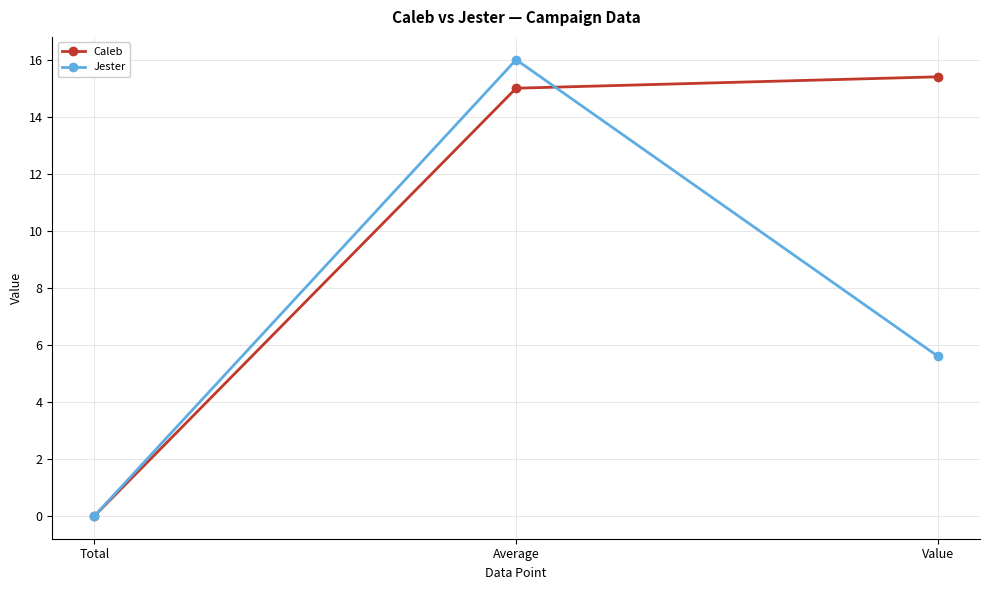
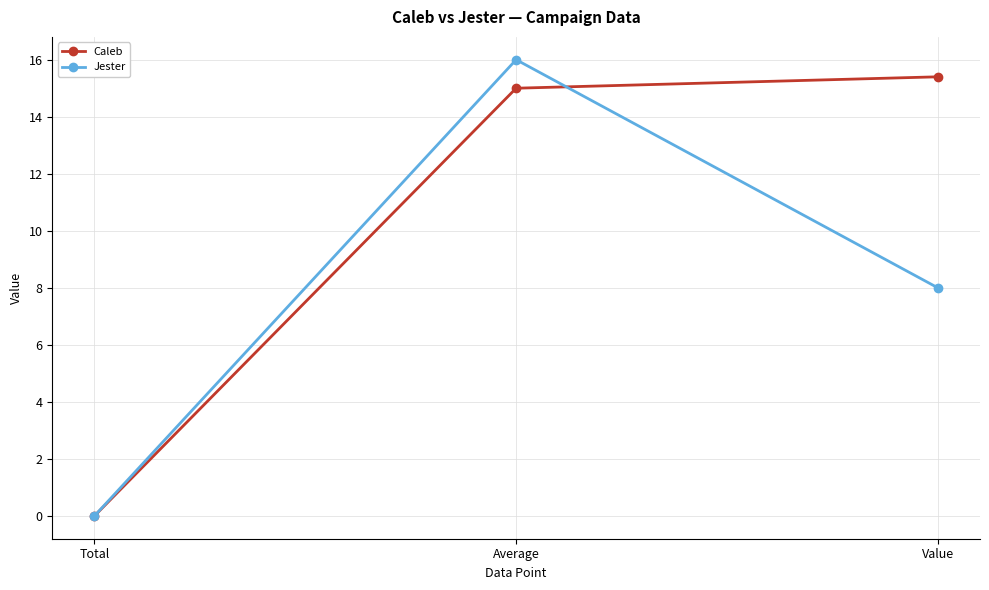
Jester, Value: 5.6 -> 8.0
